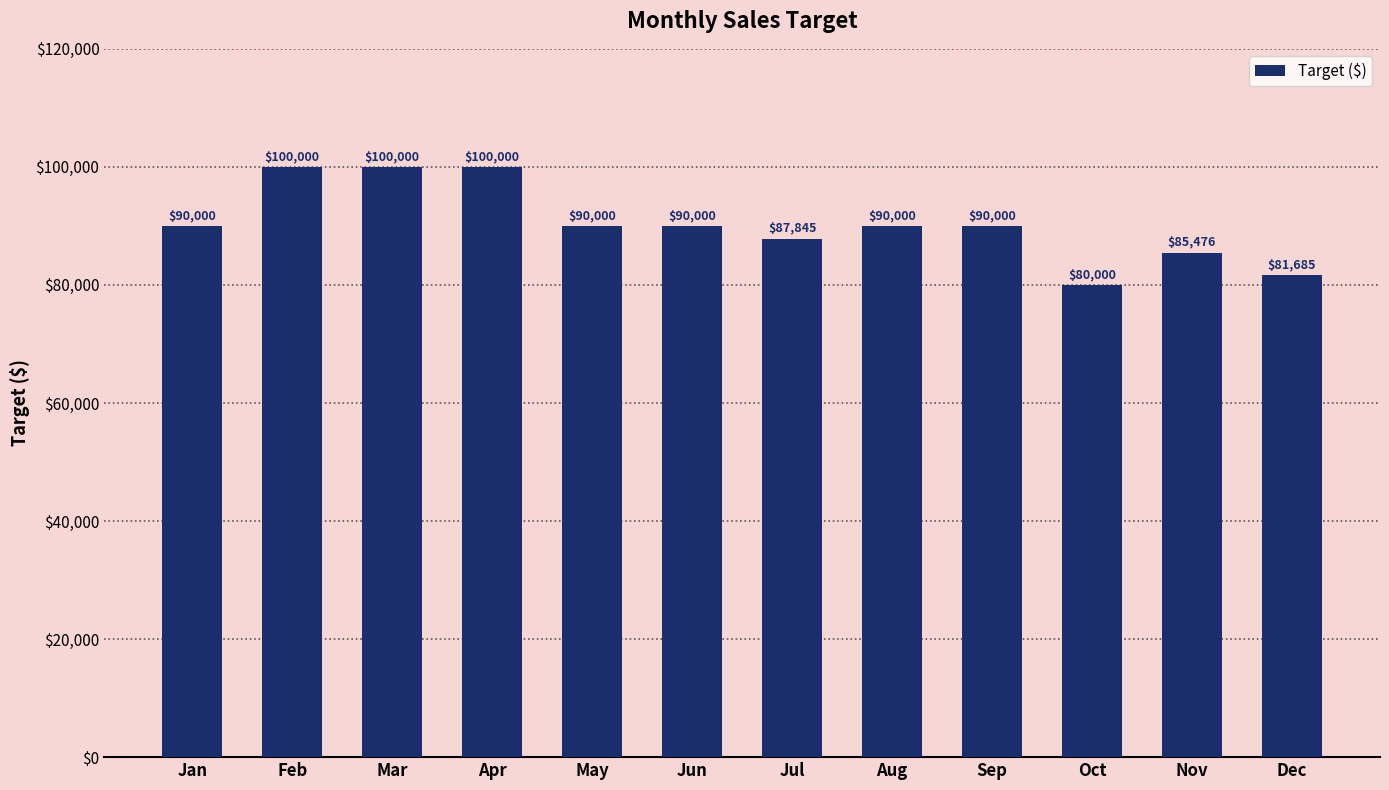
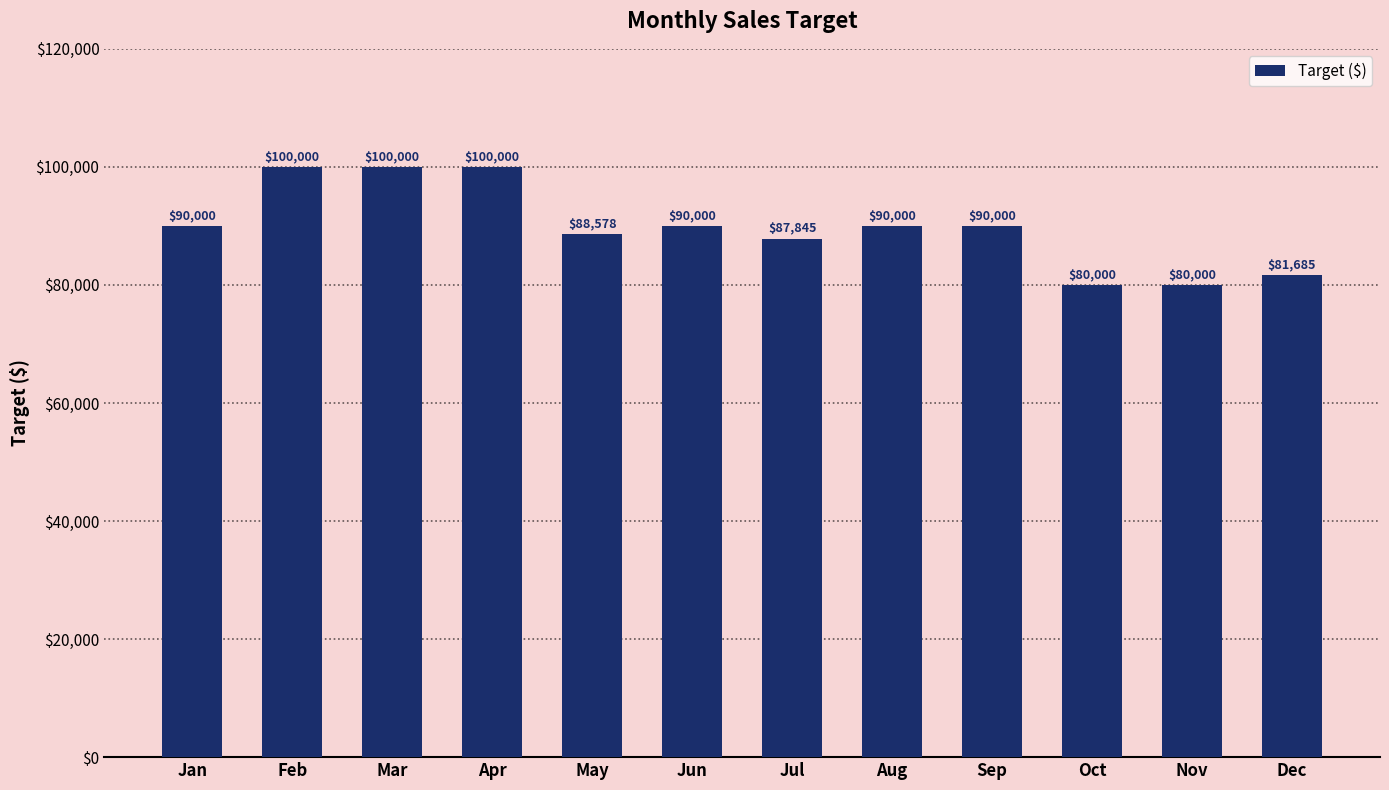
May: $90,000 -> $88,578
Nov: $85,476 -> $80,000
